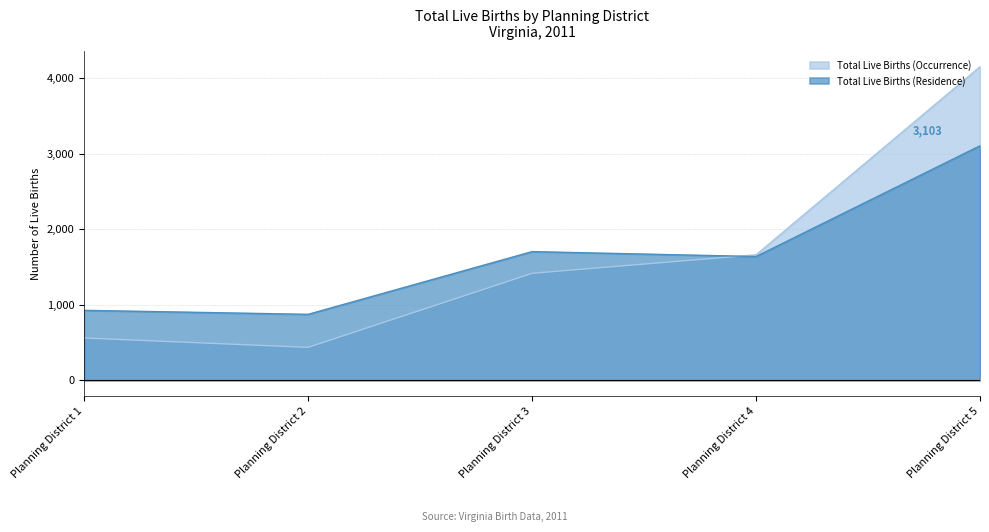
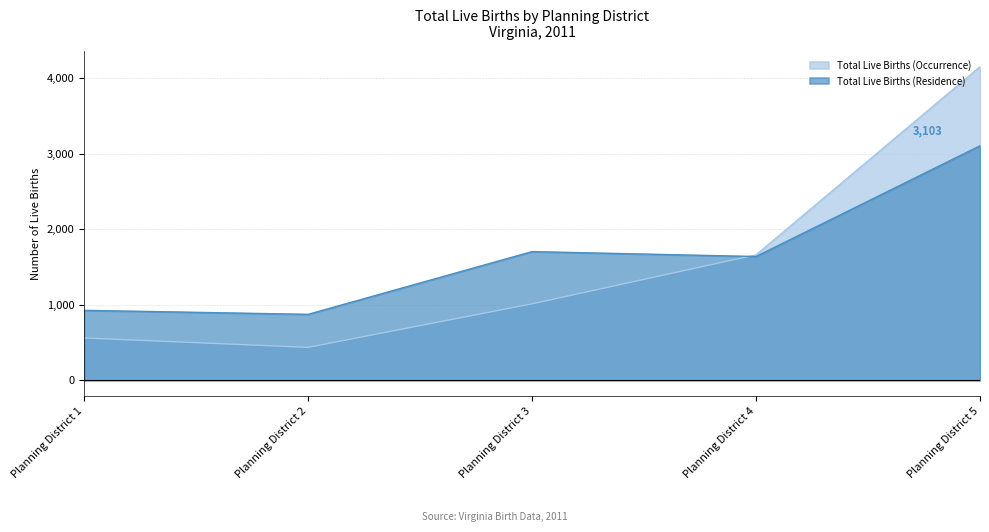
Total Live Births (Occurrence), Planning District 3: 1,400 -> 1,000
